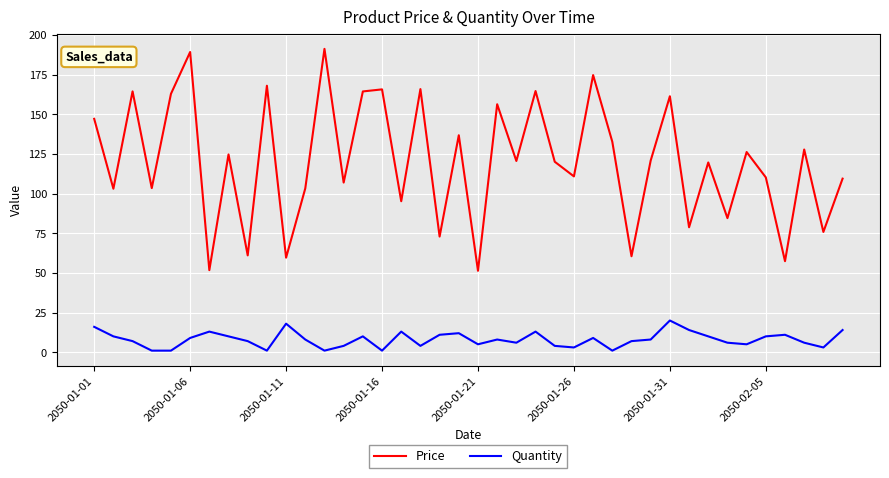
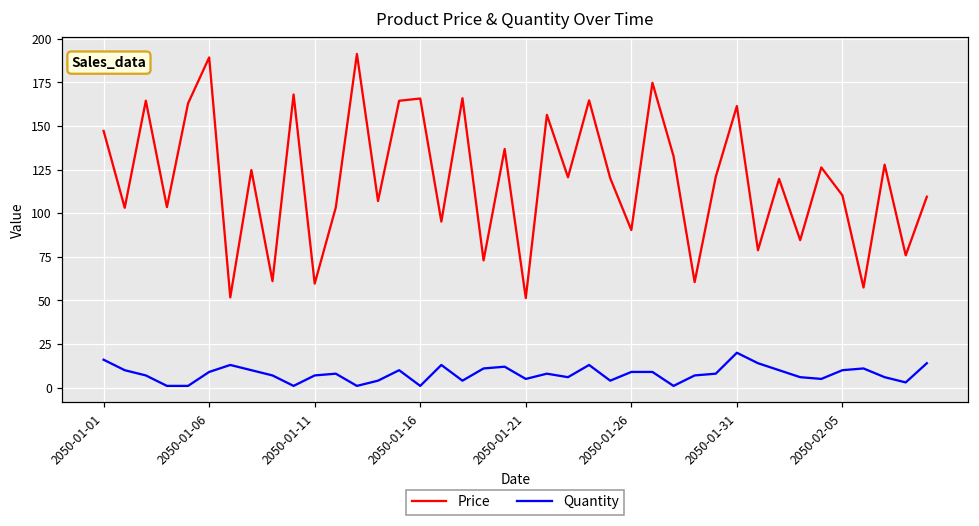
Quantity, 2050-01-11: 18 -> 7
Price, 2050-01-26: 111 -> 90
Quantity, 2050-01-26: 3 -> 9
